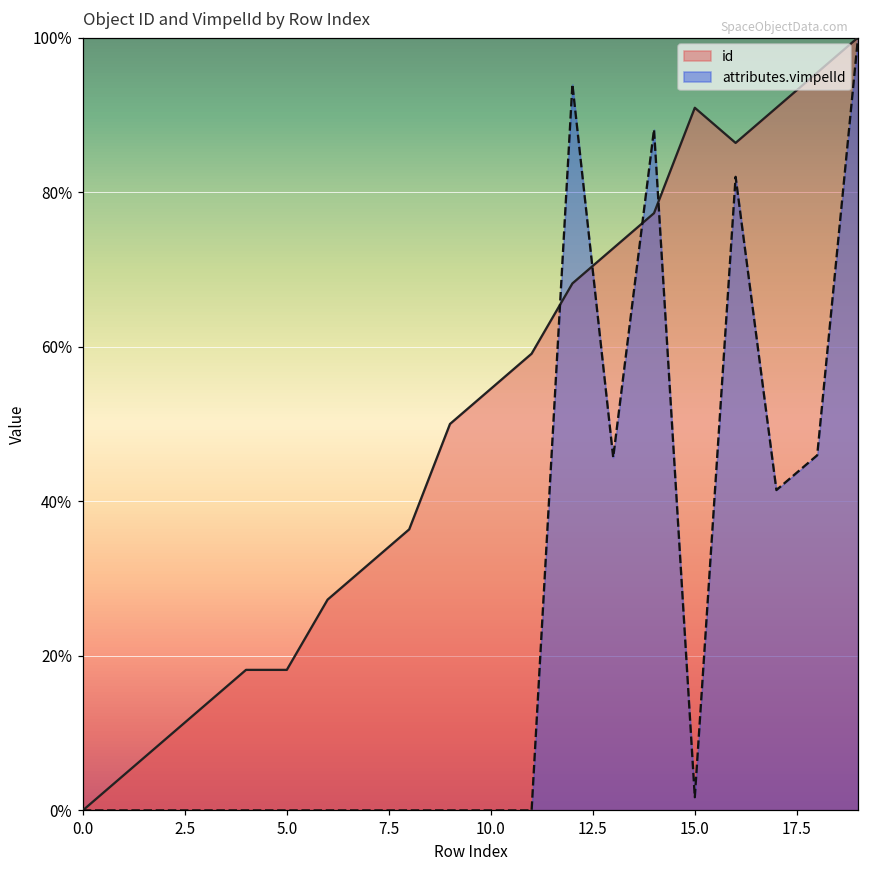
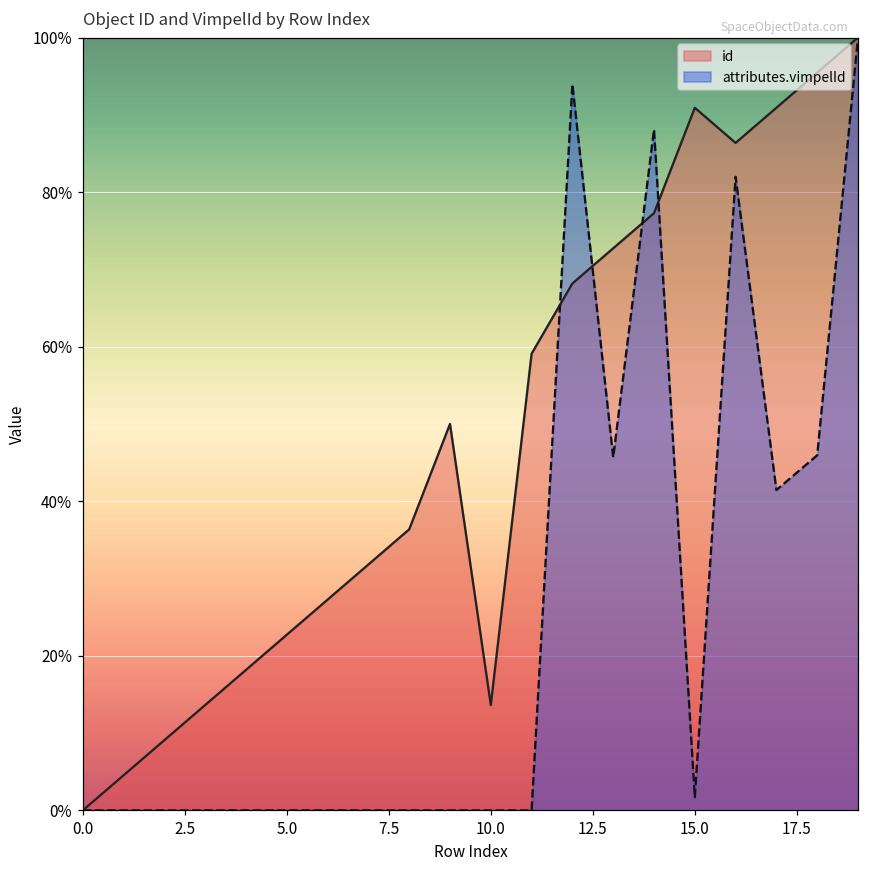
id, 5.0: 18% -> 23%
id, 10.0: 55% -> 14%
